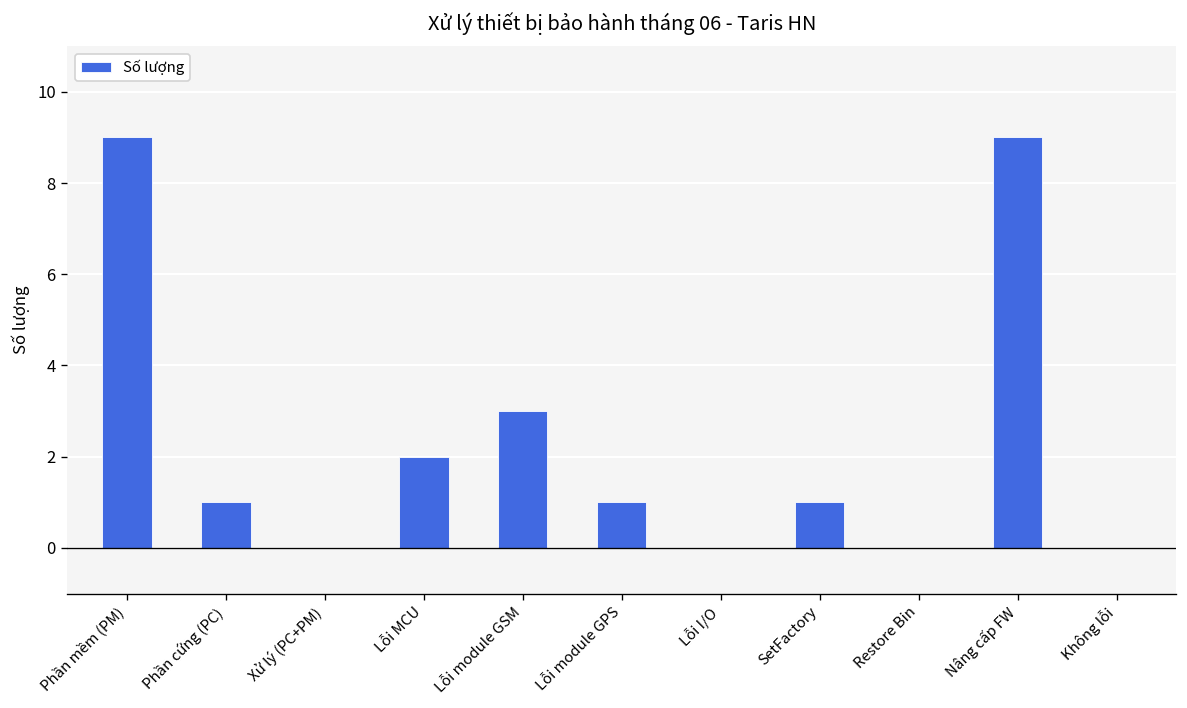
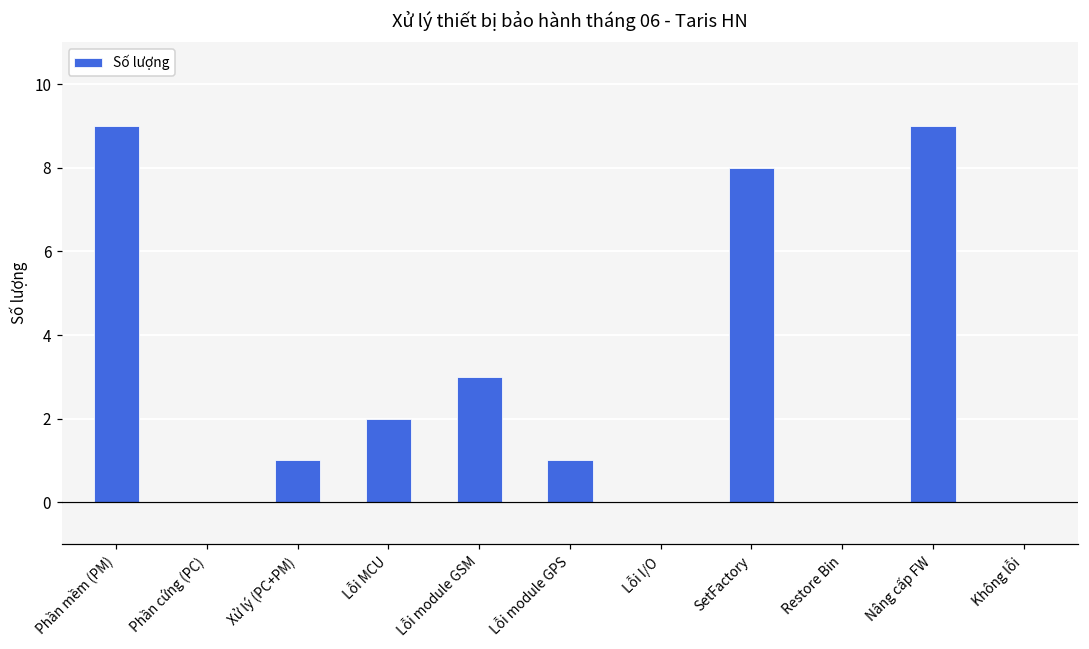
Phần cứng (PC): 1 -> 0
Xử lý (PC+PM): 0 -> 1
SetFactory: 1 -> 8
